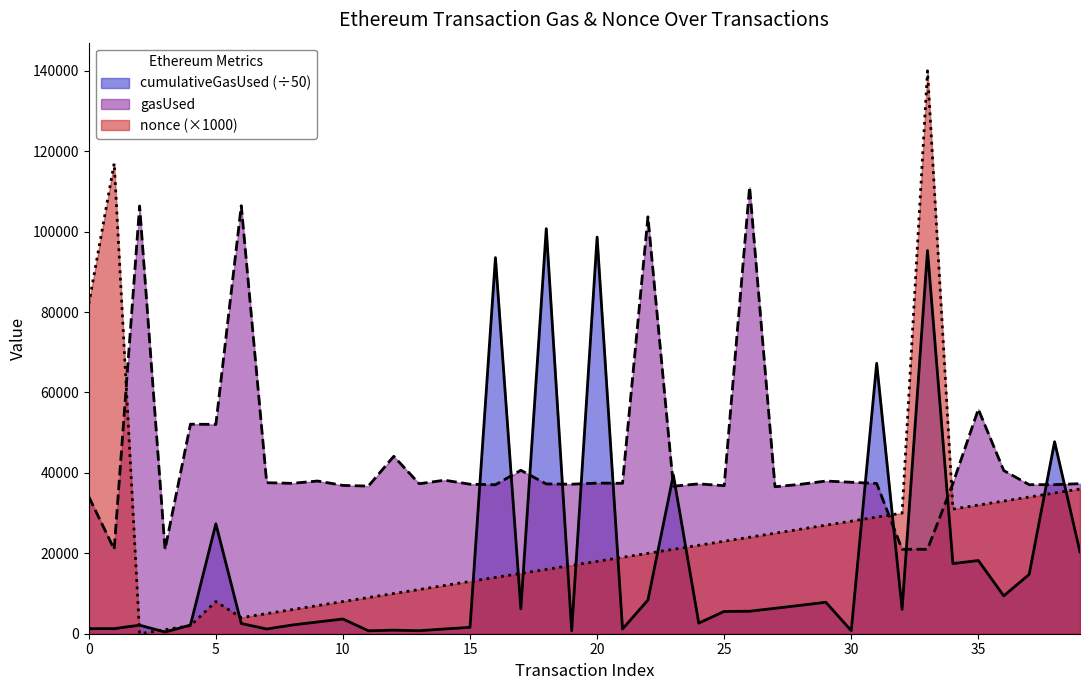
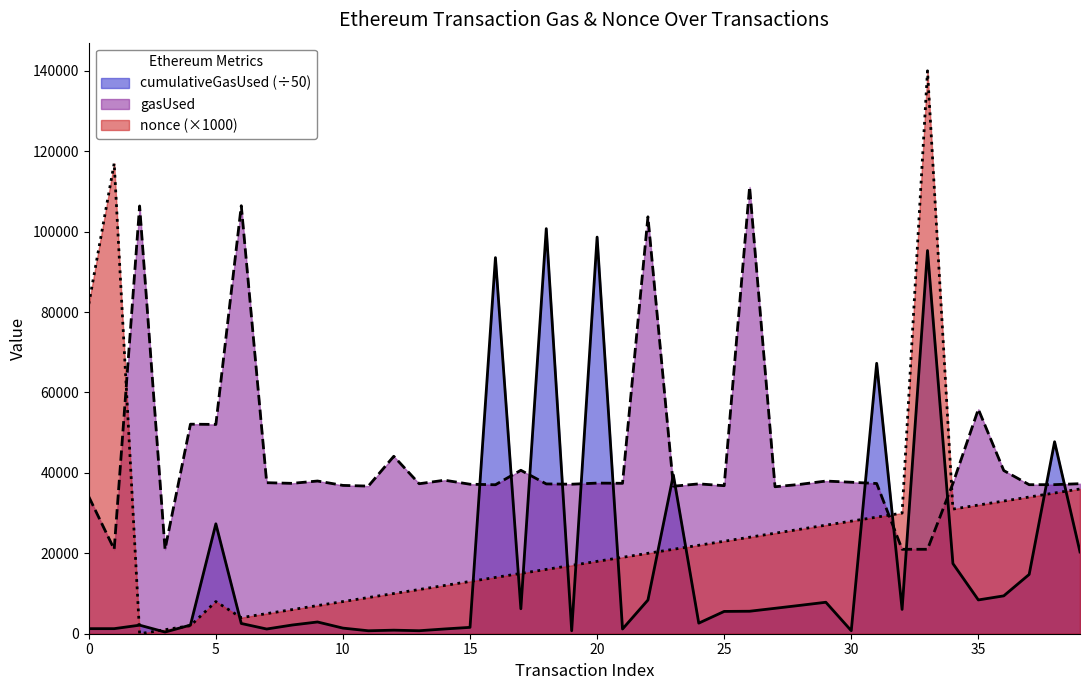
cumulativeGasUsed (÷50), 10: 4000 -> 1000
cumulativeGasUsed (÷50), 35: 18000 -> 8000
